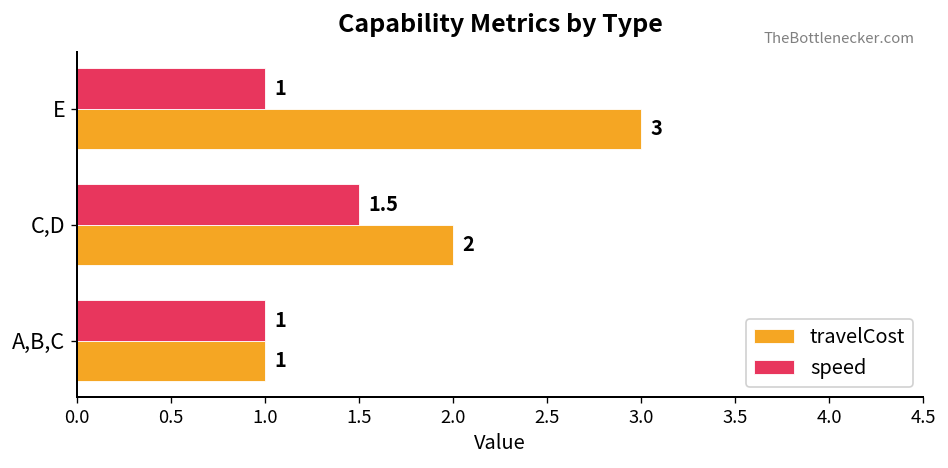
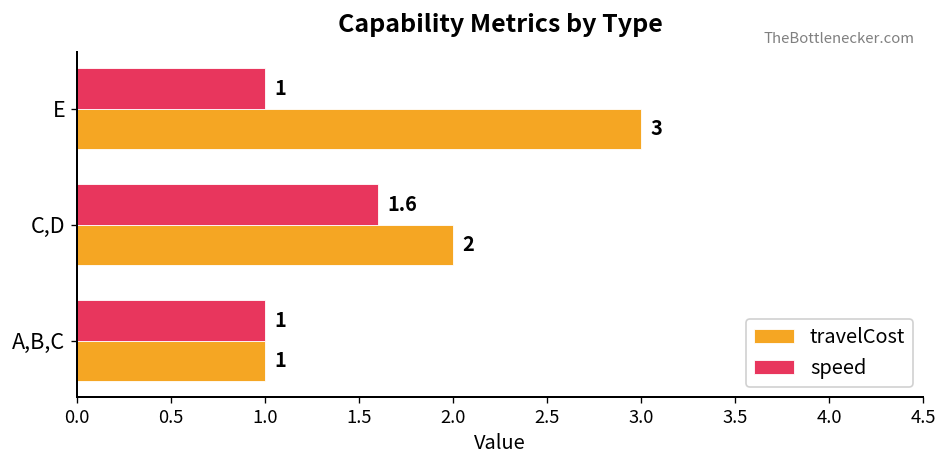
speed, C,D: 1.5 -> 1.6
